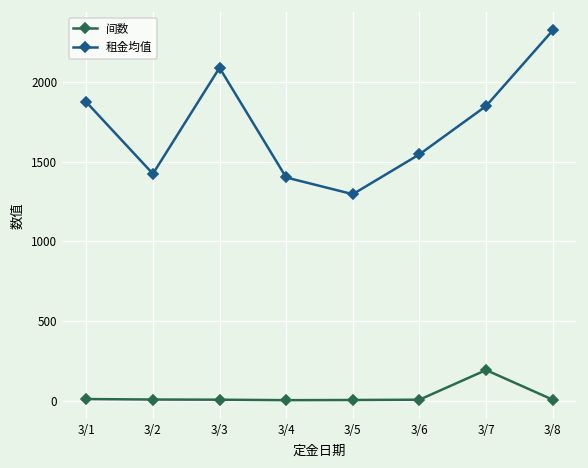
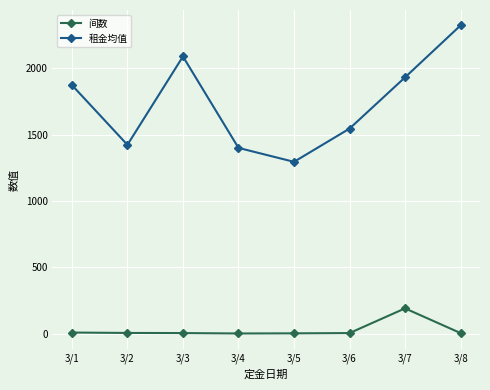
租金均值, 3/7: 1850 -> 1930
